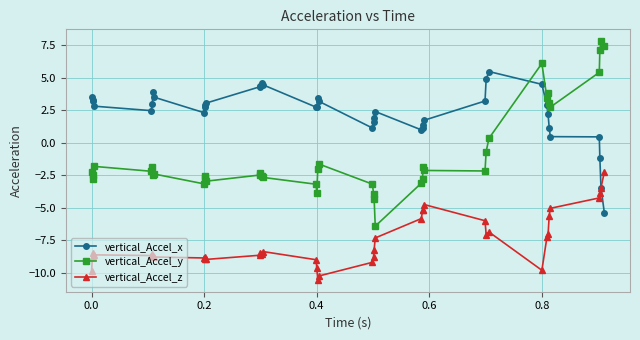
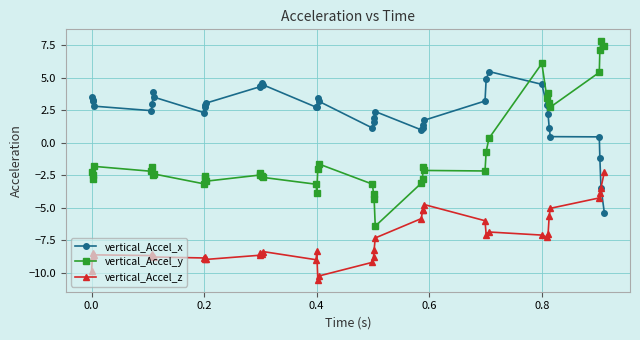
vertical_Accel_z, 0.4: -9.6 -> -8.3
vertical_Accel_z, 0.8: -9.8 -> -7.1
